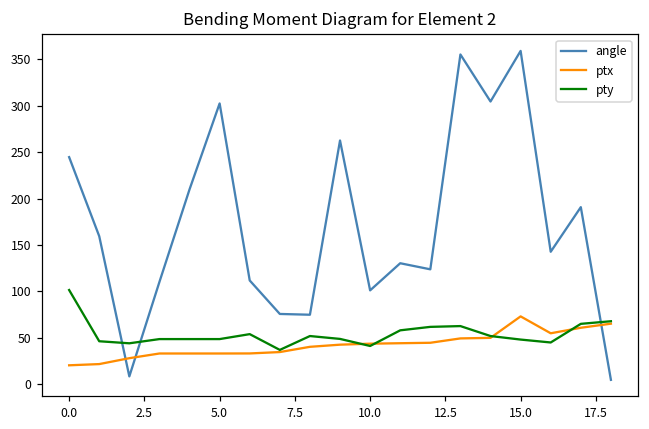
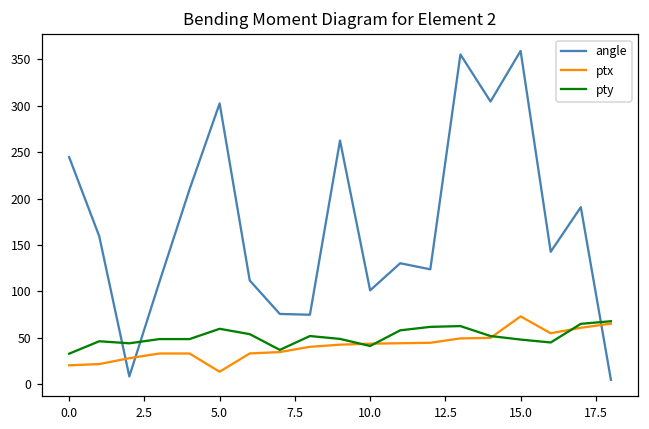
pty, 0.0: 100 -> 30
ptx, 5.0: 30 -> 10
pty, 5.0: 50 -> 60
